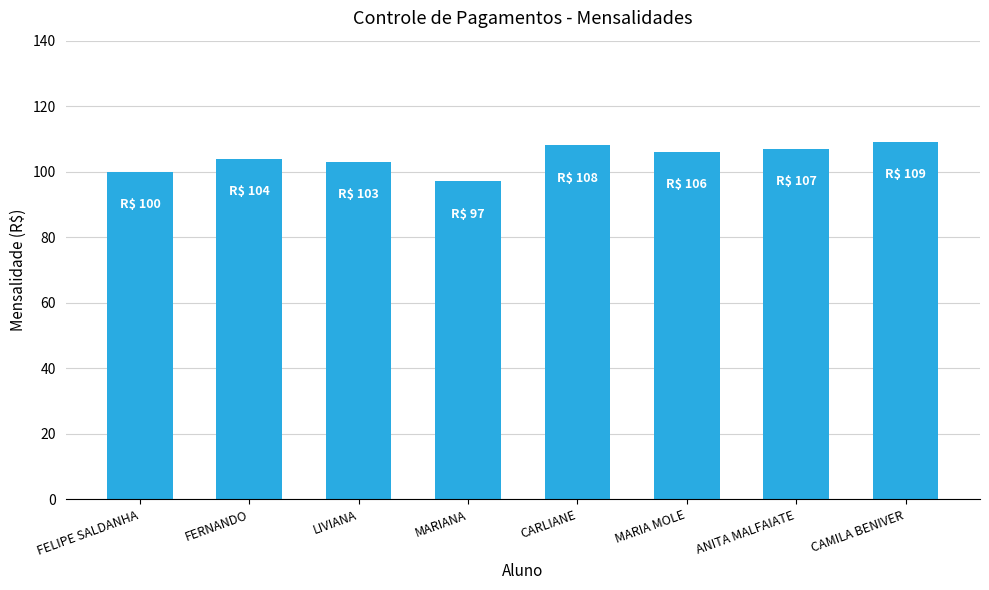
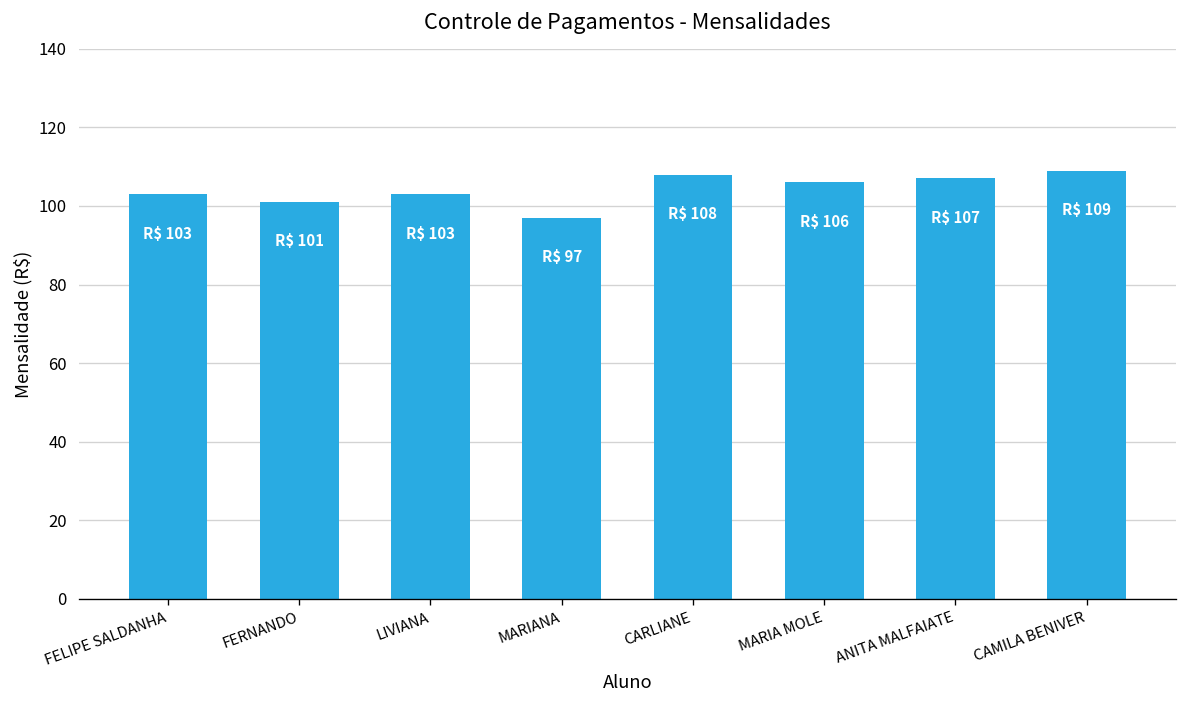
FELIPE SALDANHA: 100 -> 103
FERNANDO: 104 -> 101
